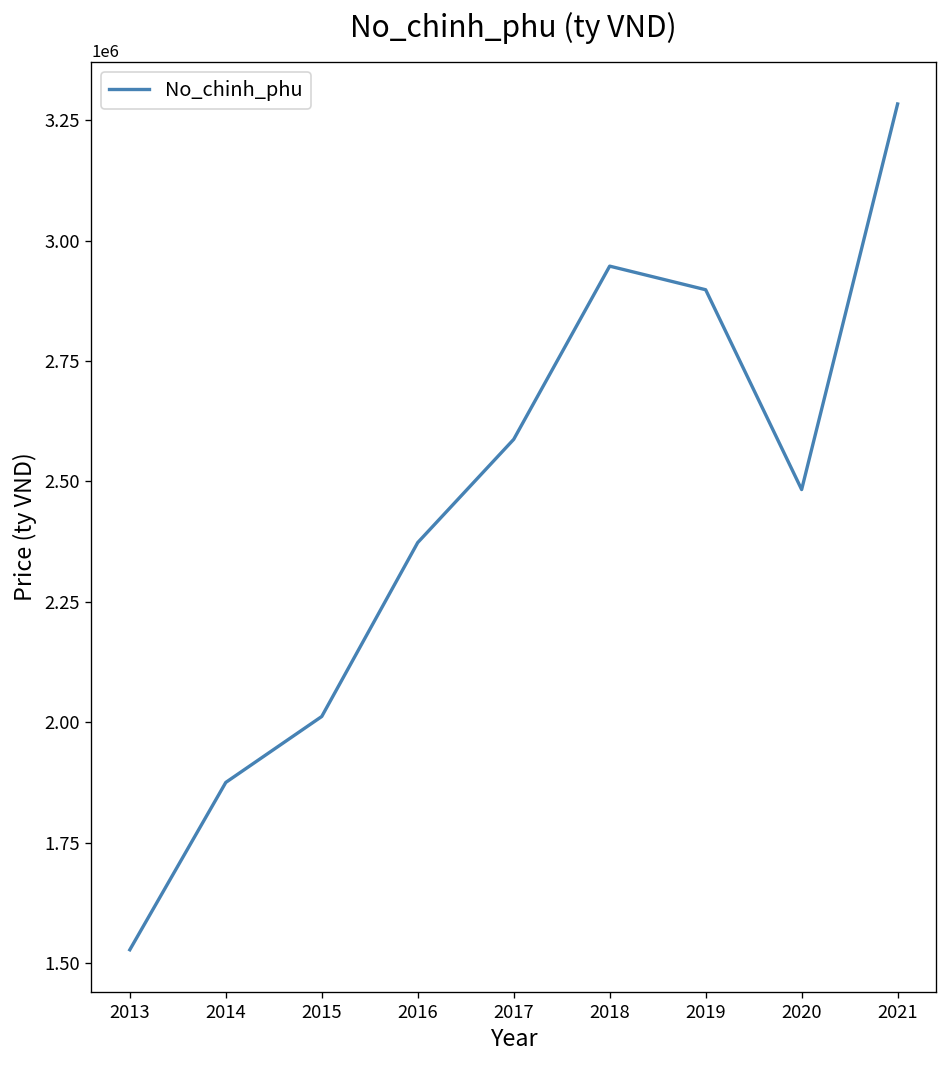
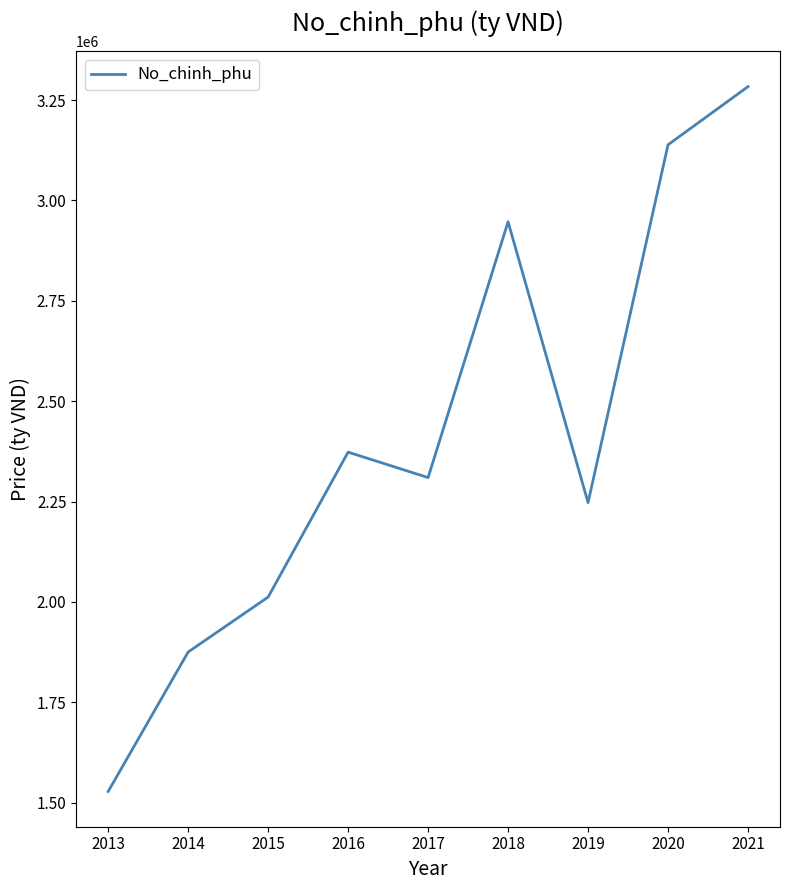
2017: 2590000 -> 2310000
2019: 2900000 -> 2250000
2020: 2480000 -> 3140000
